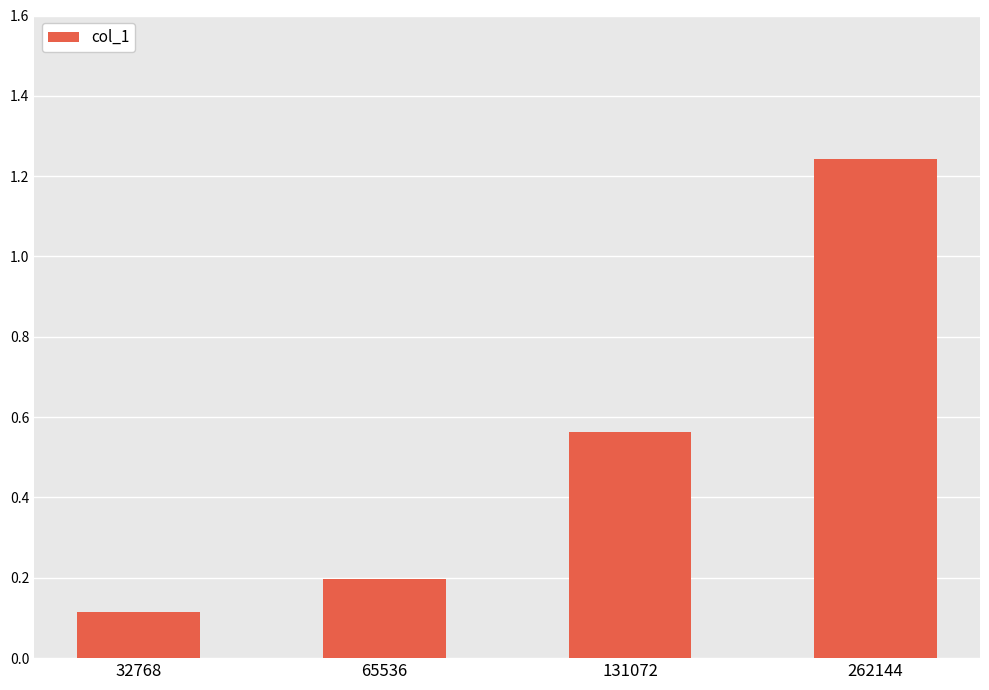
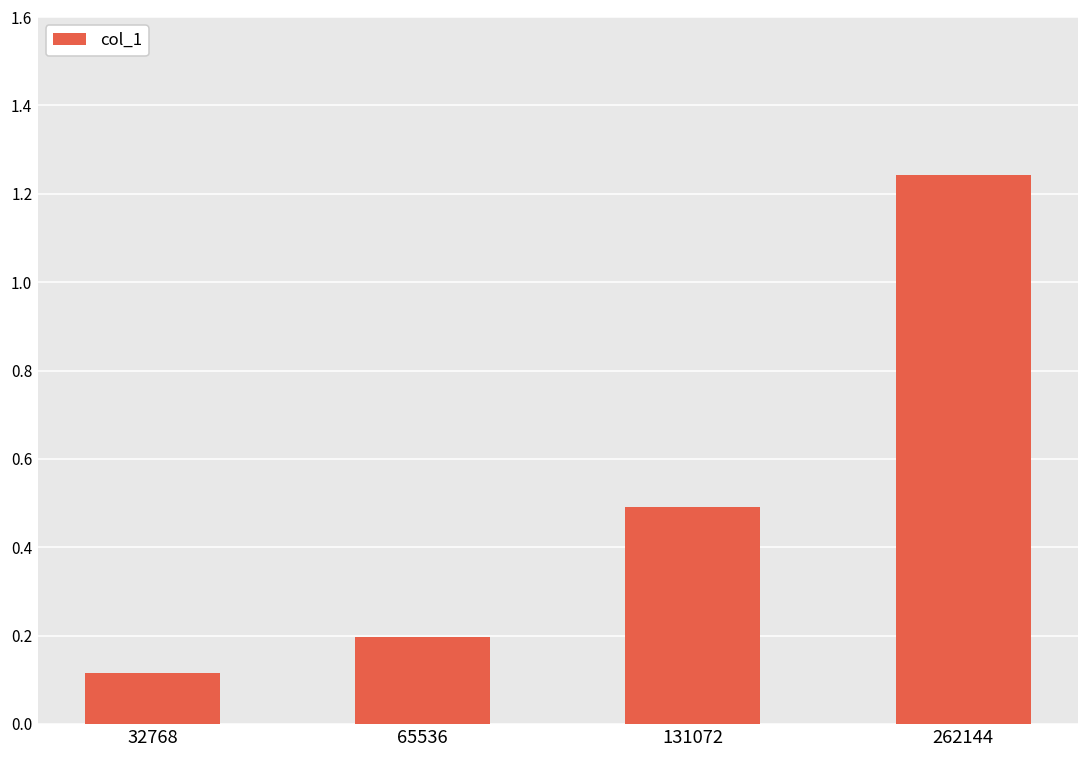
131072: 0.56 -> 0.49
